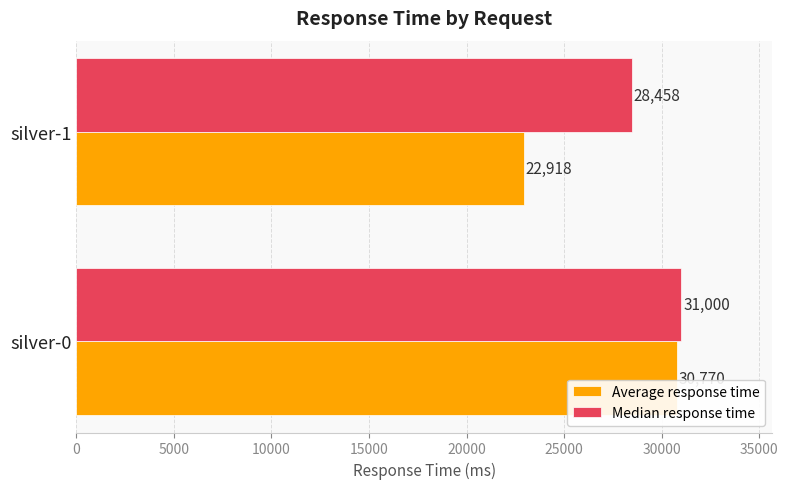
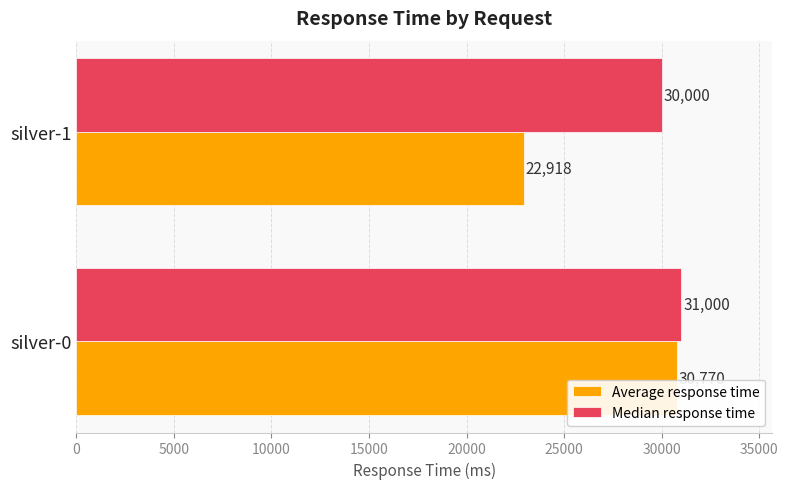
Median response time, silver-1: 28,458 -> 30,000
